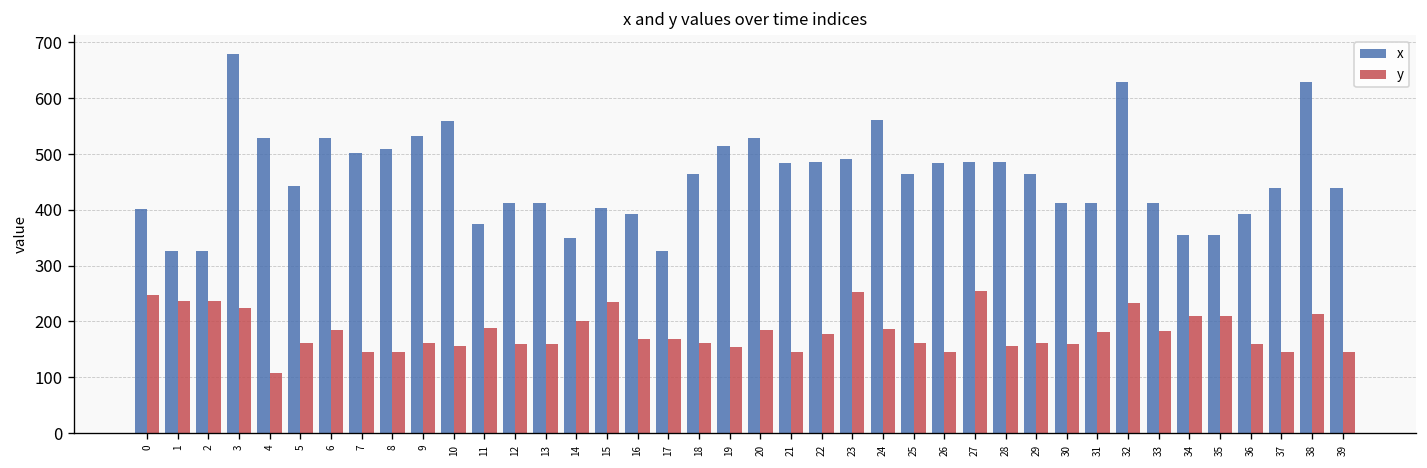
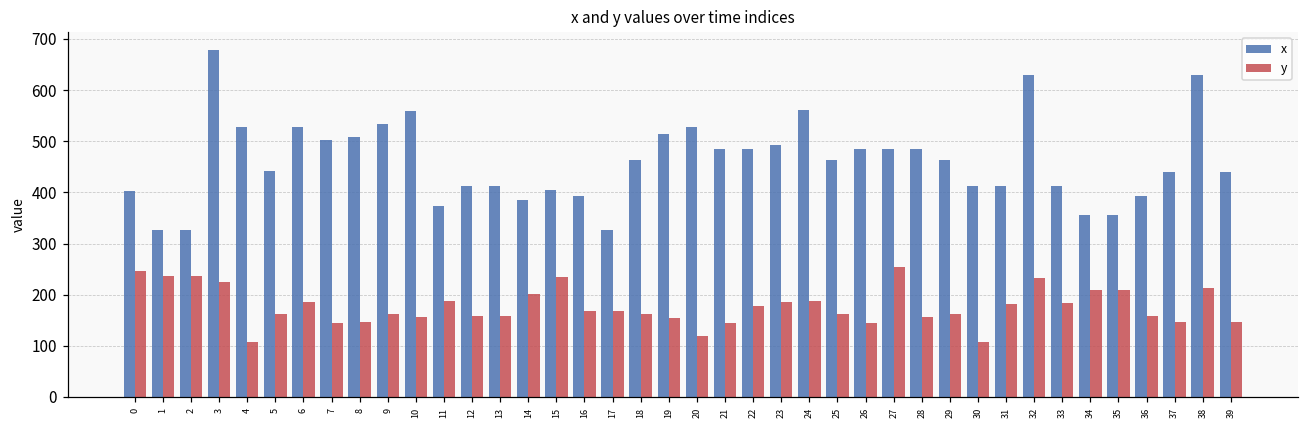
x, 14: 350 -> 390
y, 20: 190 -> 120
y, 23: 250 -> 190
y, 30: 160 -> 110
